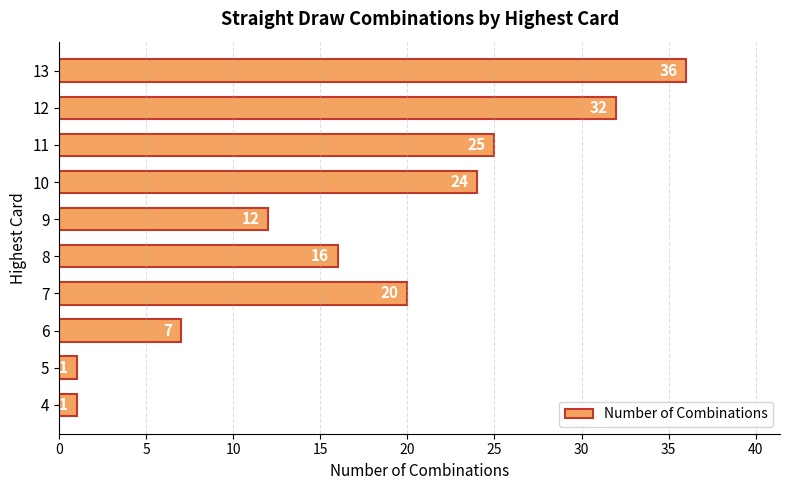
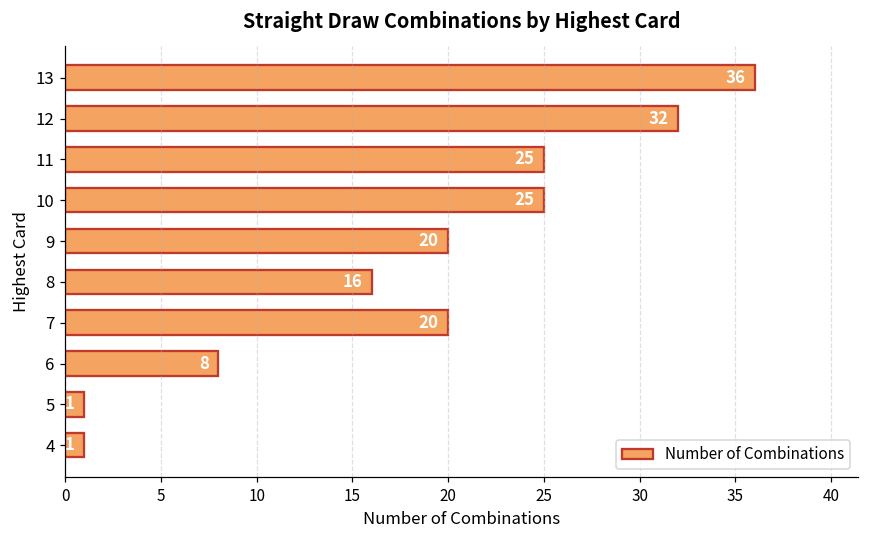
10: 24 -> 25
9: 12 -> 20
6: 7 -> 8
